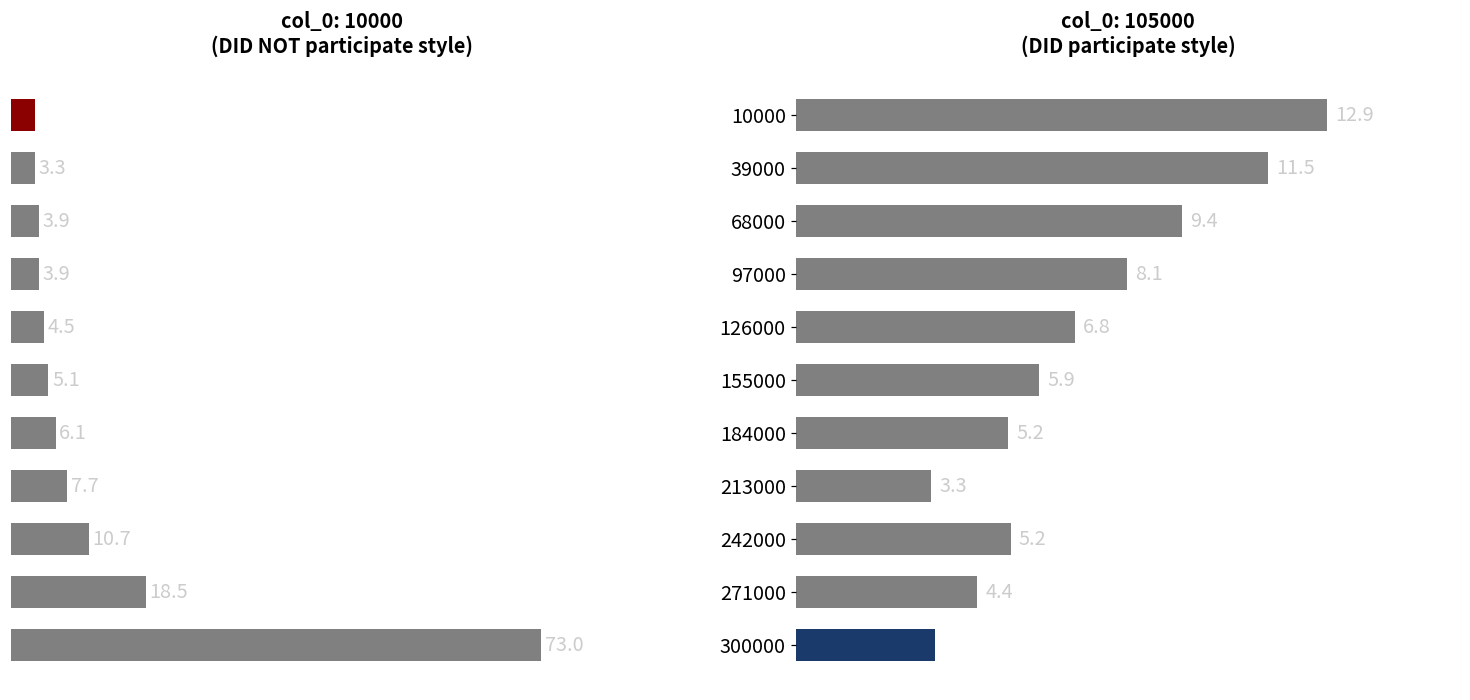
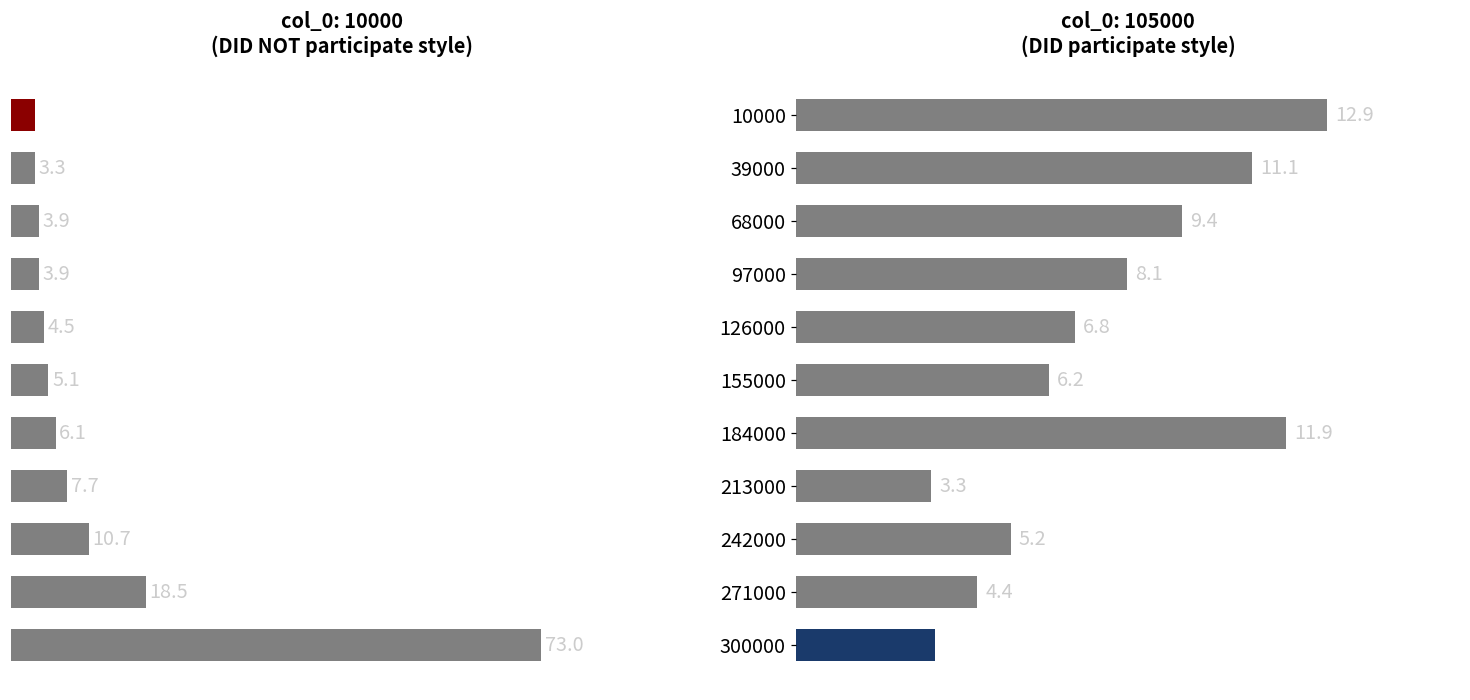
col_0: 105000 (DID participate style), 39000: 11.5 -> 11.1
col_0: 105000 (DID participate style), 155000: 5.9 -> 6.2
col_0: 105000 (DID participate style), 184000: 5.2 -> 11.9
